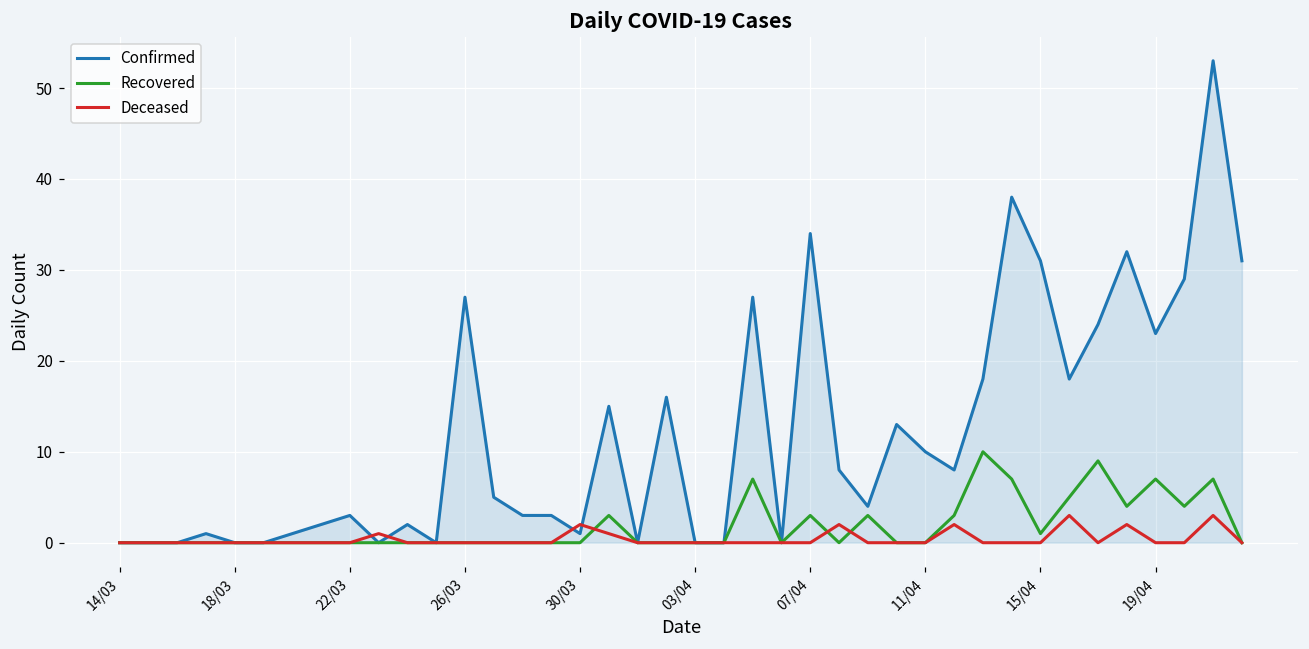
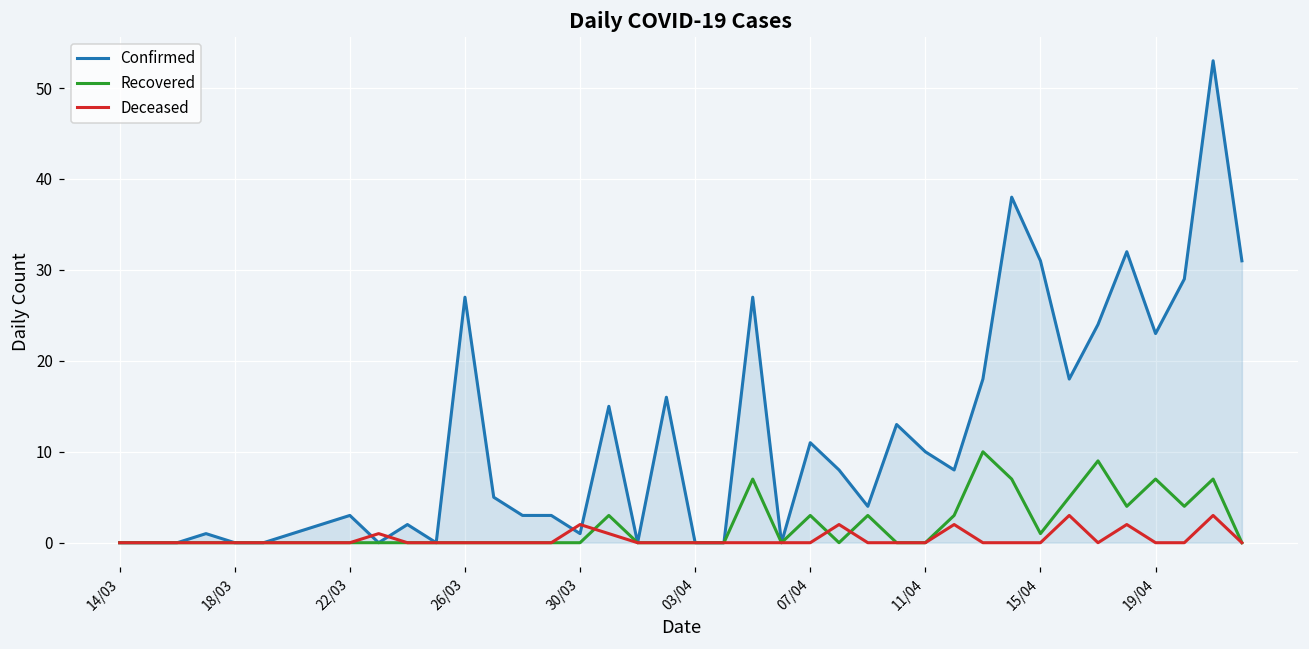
Confirmed, 07/04: 34 -> 11
